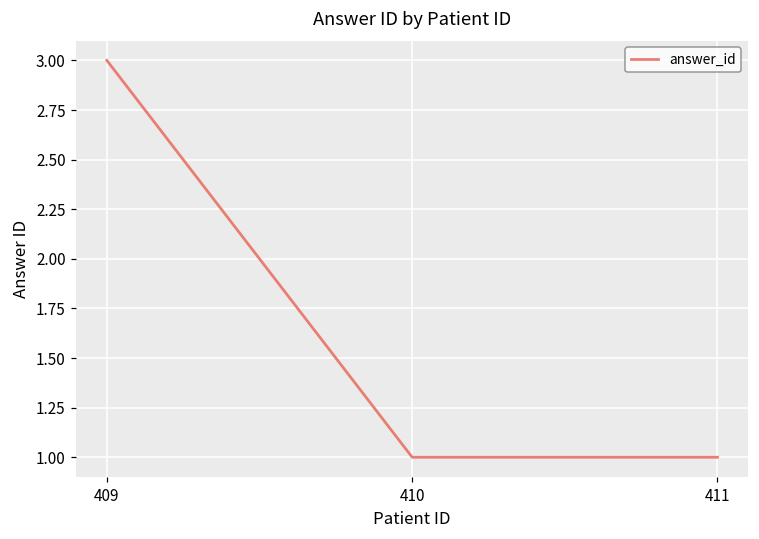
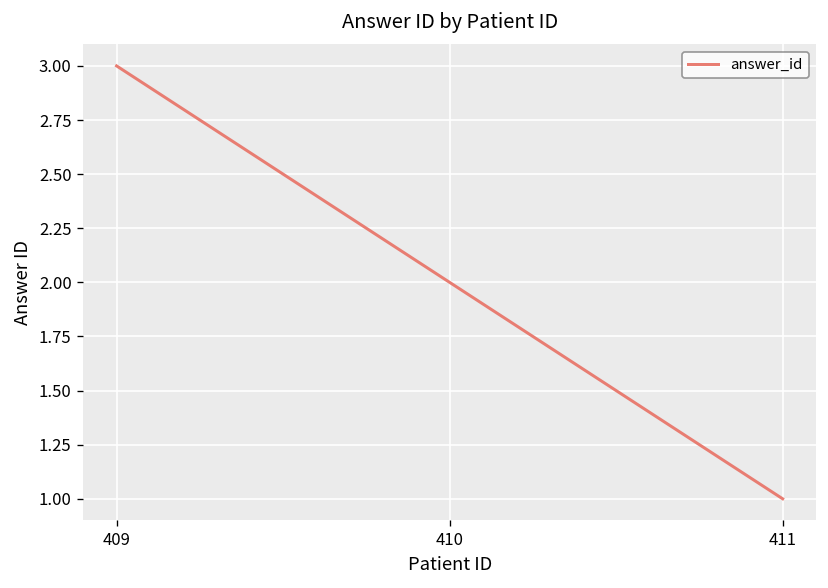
410: 1 -> 2
